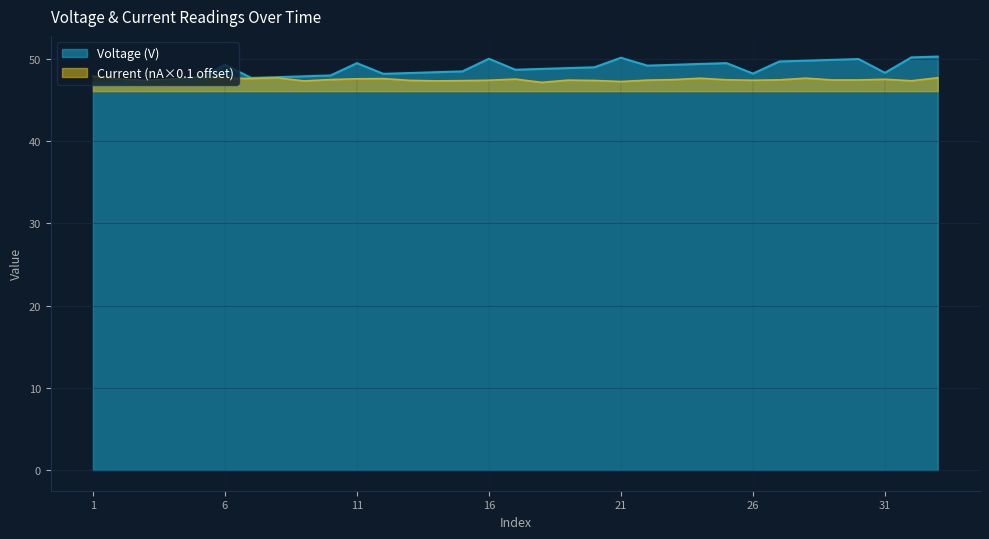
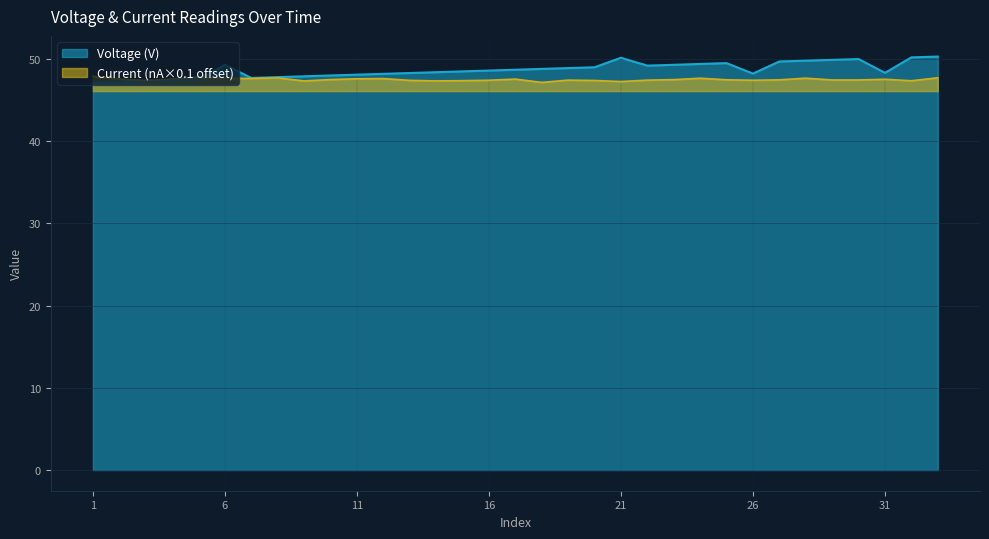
Voltage (V), 11: 50 -> 48
Voltage (V), 16: 50 -> 49
